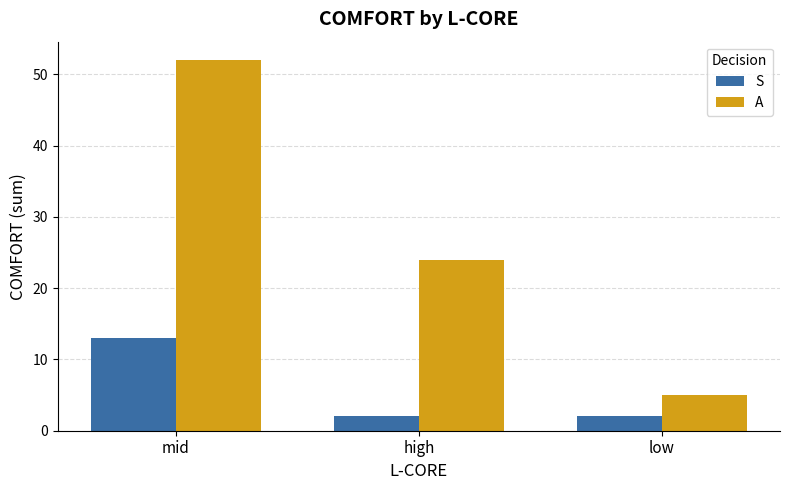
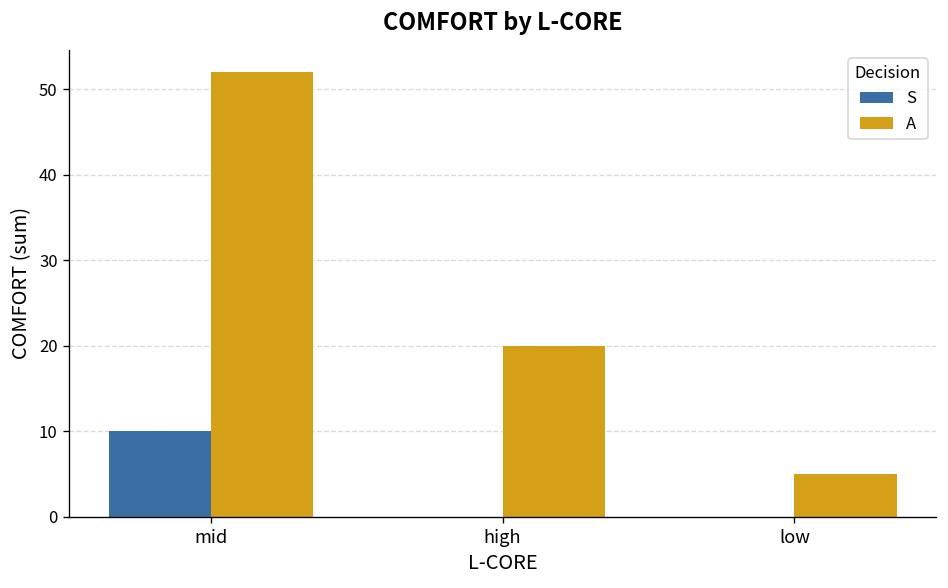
S, mid: 13 -> 10
S, high: 2 -> 0
A, high: 24 -> 20
S, low: 2 -> 0
